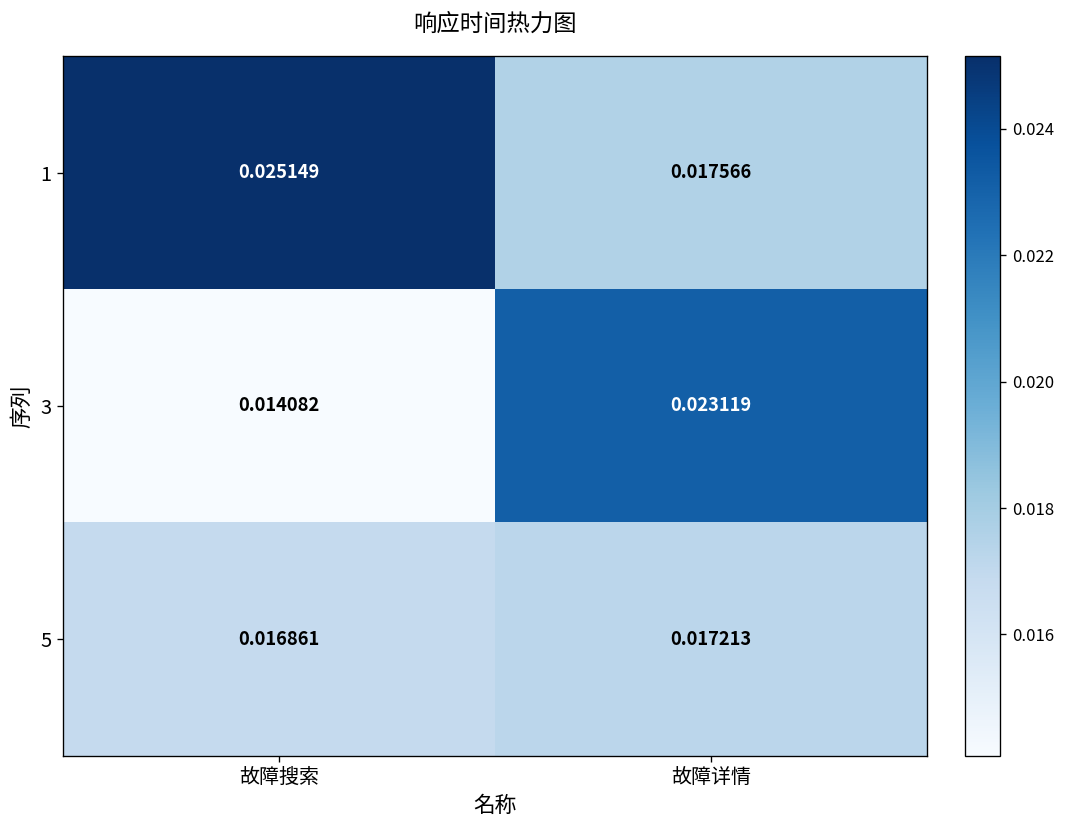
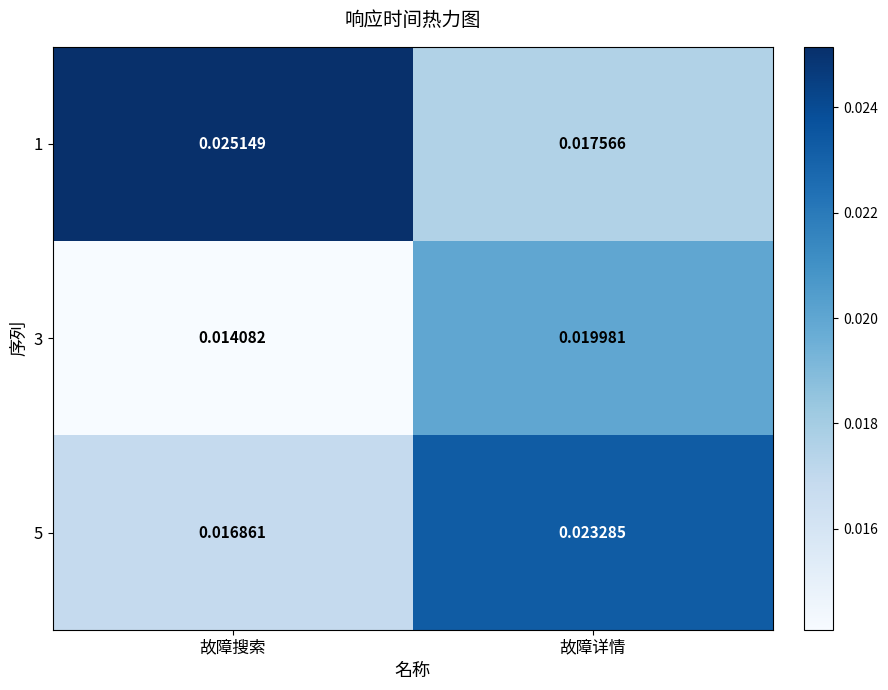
3, 故障详情: 0.023119 -> 0.019981
5, 故障详情: 0.017213 -> 0.023285
